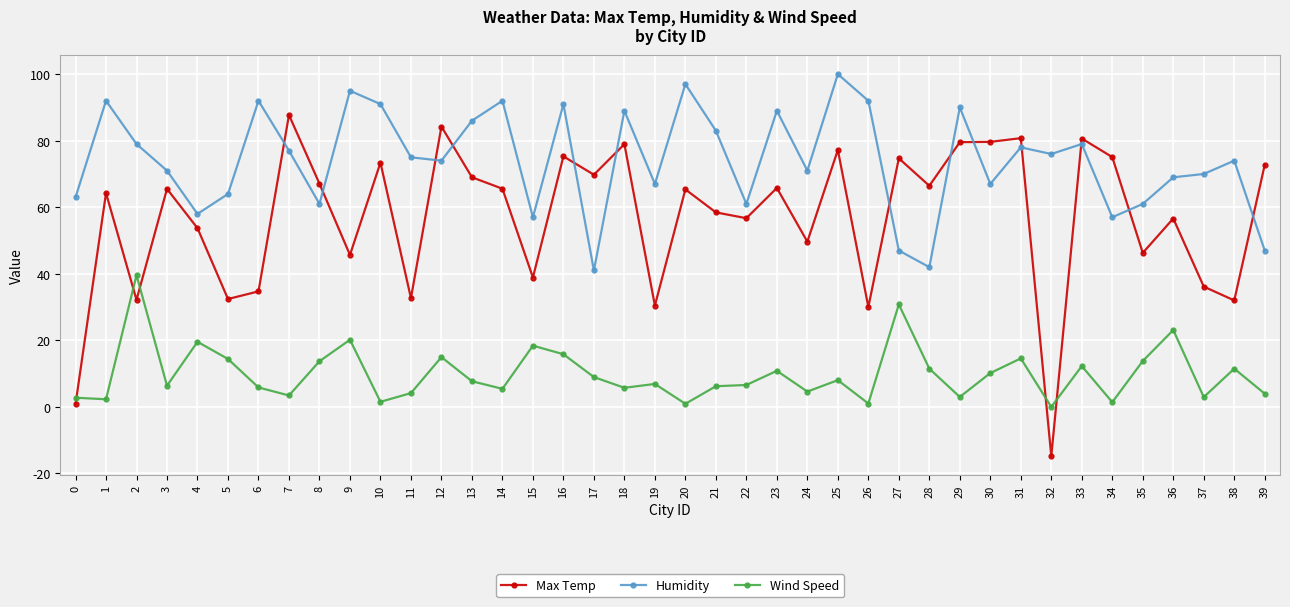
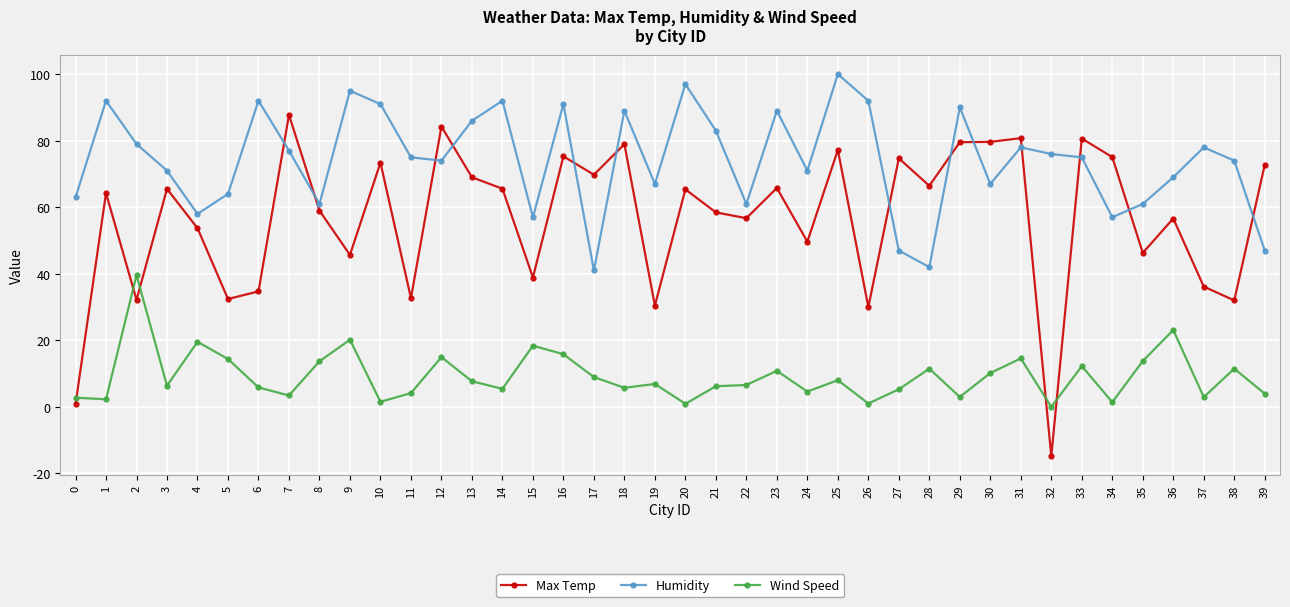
Max Temp, 8: 67 -> 59
Wind Speed, 27: 31 -> 5
Humidity, 33: 79 -> 75
Humidity, 37: 70 -> 78
